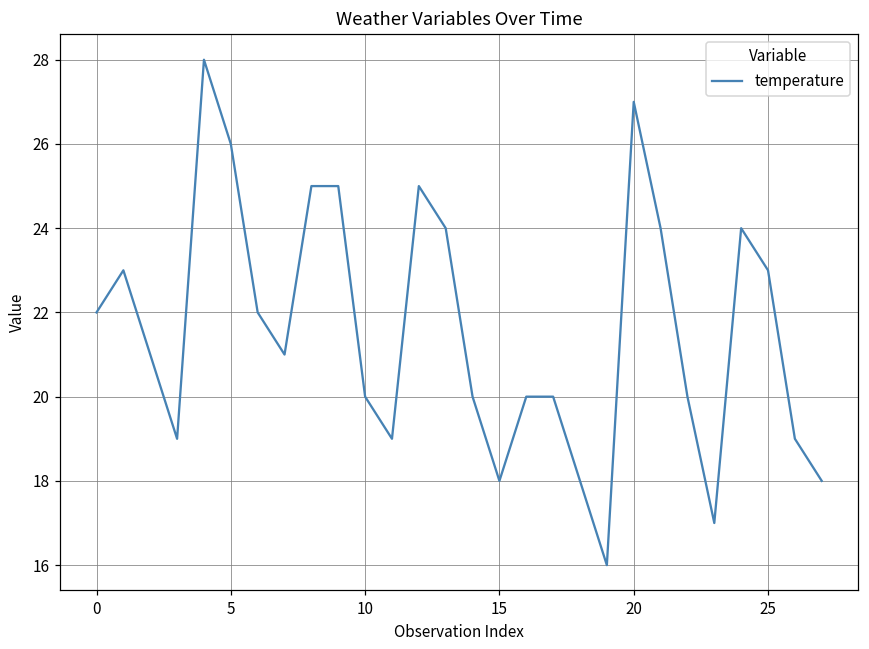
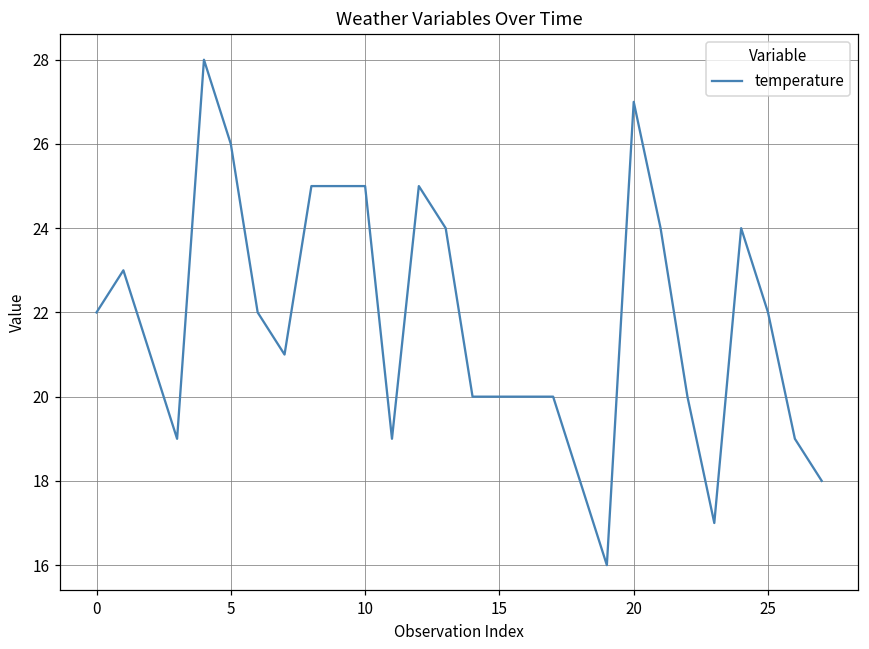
10: 20 -> 25
15: 18 -> 20
25: 23 -> 22
